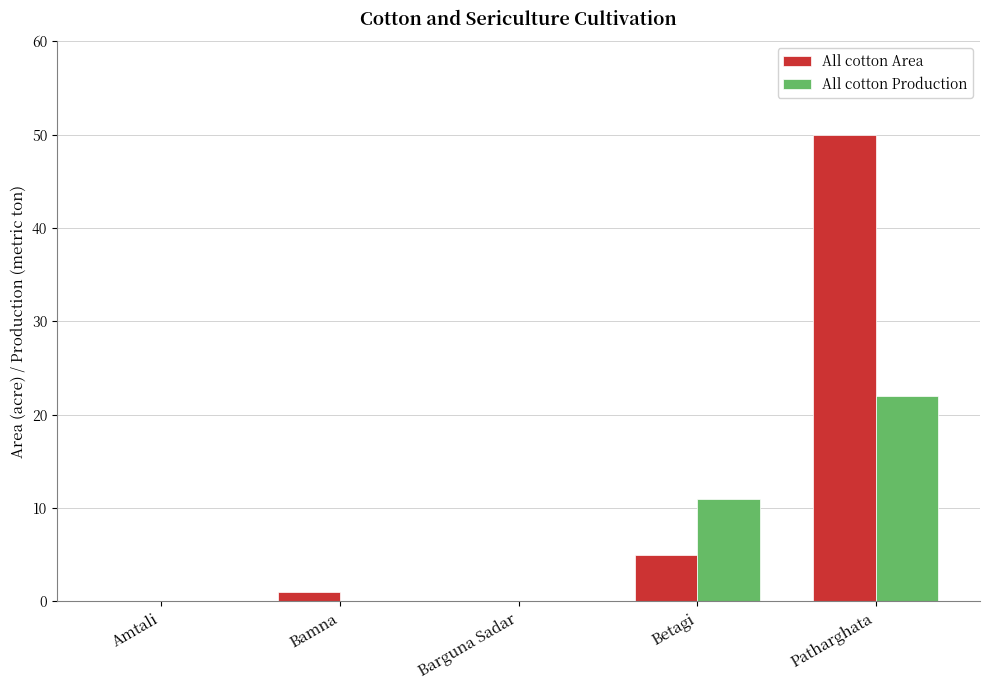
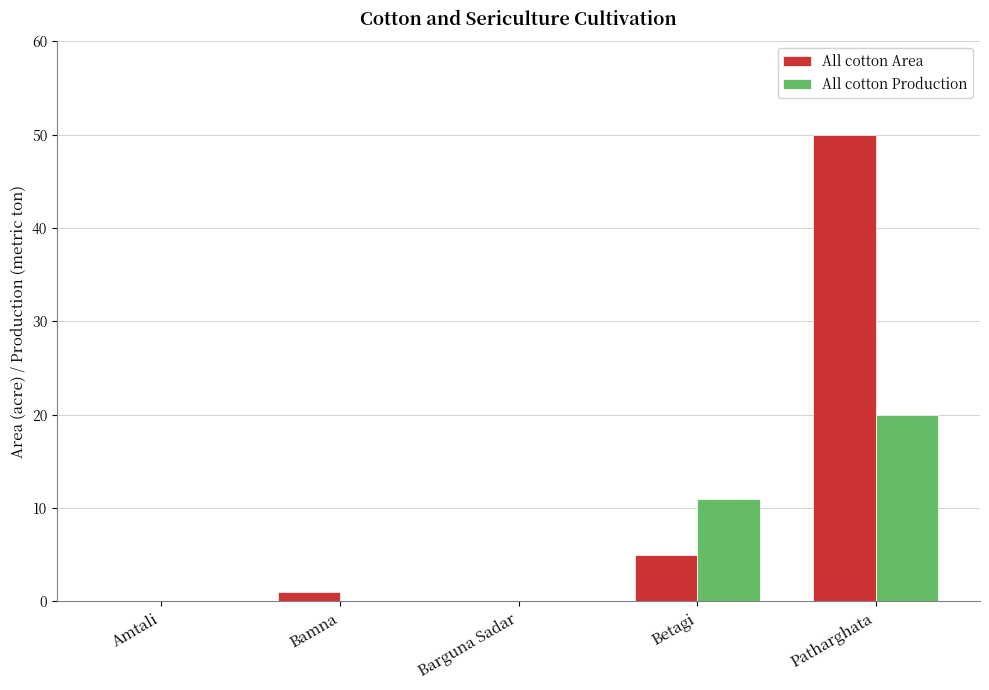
All cotton Production, Patharghata: 22 -> 20
